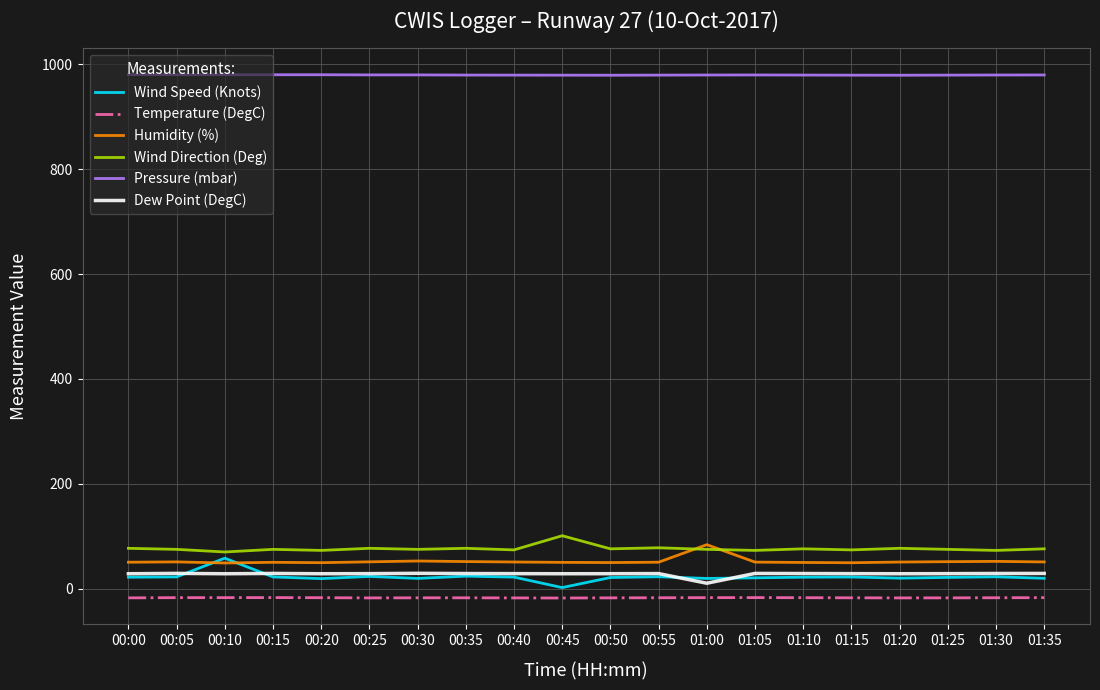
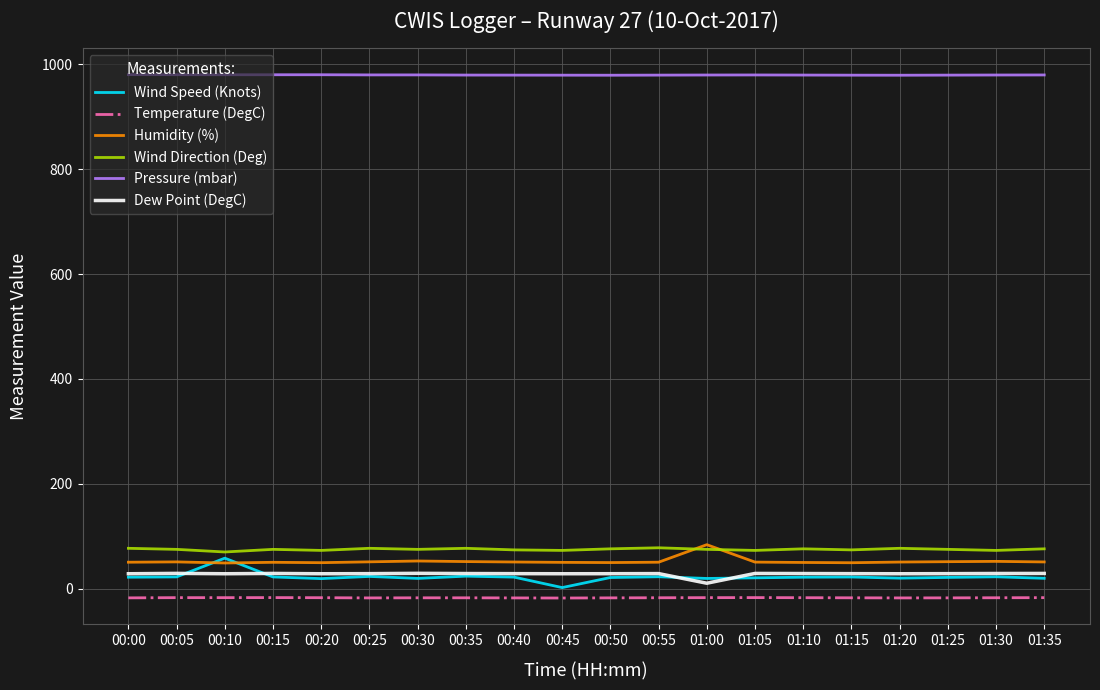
Wind Direction (Deg), 00:45: 100 -> 70
